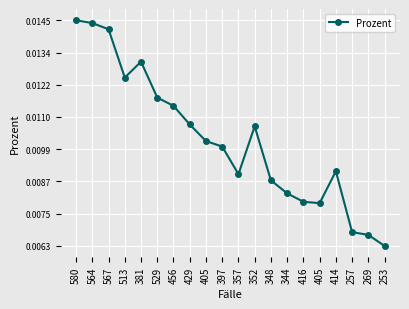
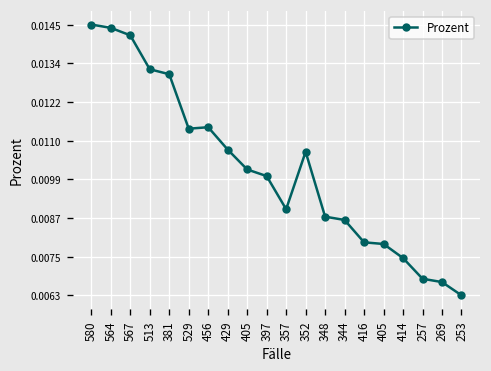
513: 0.0125 -> 0.0132
529: 0.0117 -> 0.0114
344: 0.0083 -> 0.0086
414: 0.0091 -> 0.0075
